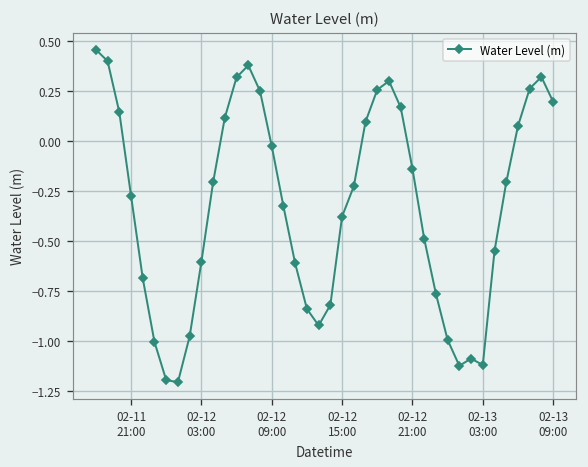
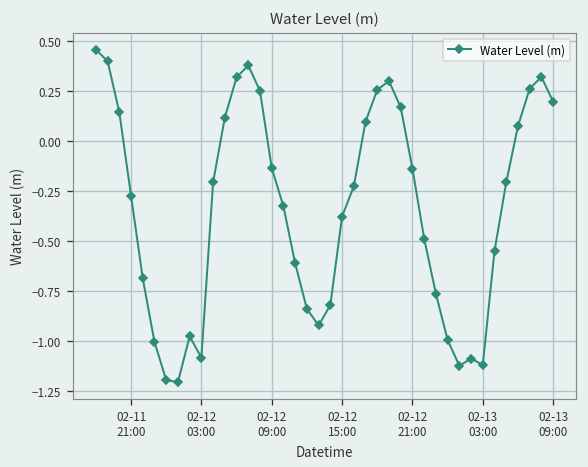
02-12 03:00: -0.60 -> -1.08
02-12 09:00: -0.03 -> -0.14
